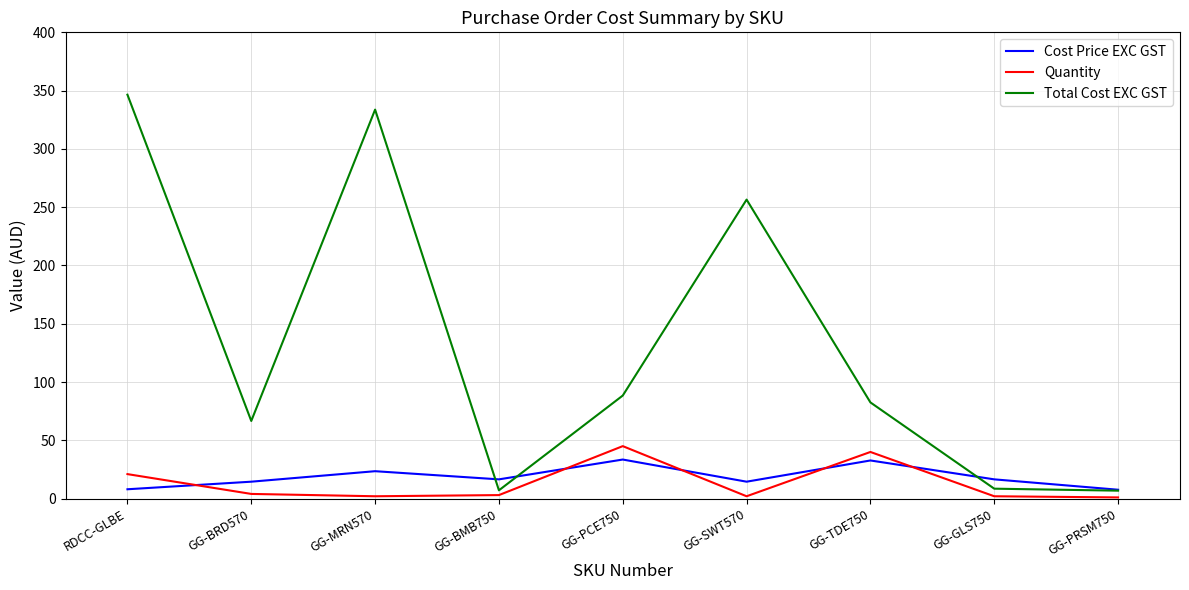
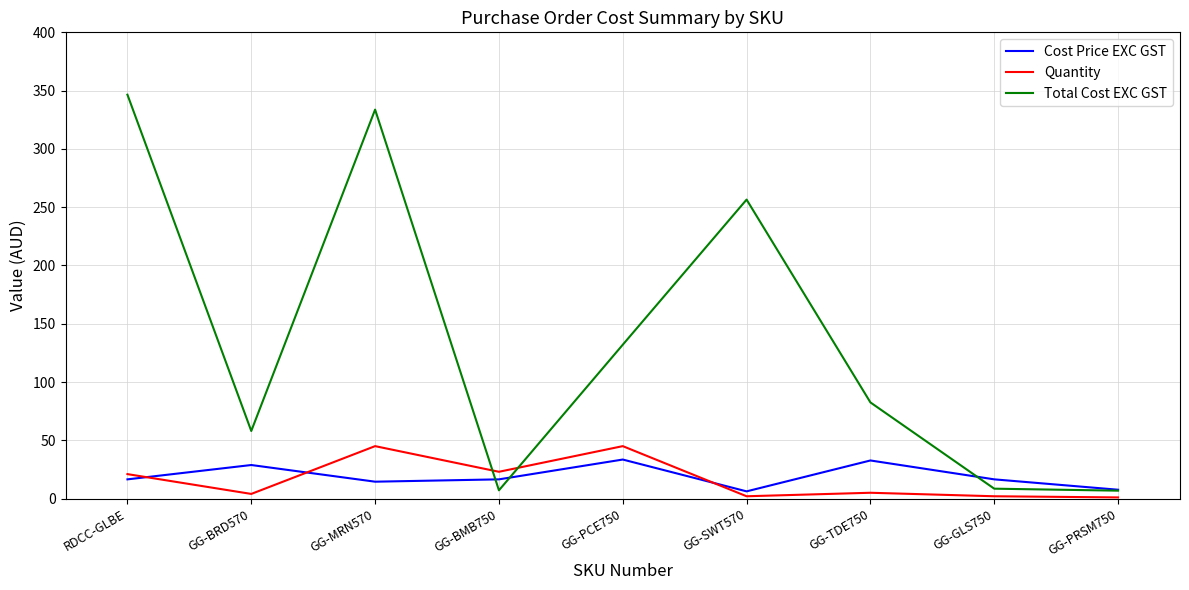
Cost Price EXC GST, RDCC-GLBE: 8 -> 17
Cost Price EXC GST, GG-BRD570: 15 -> 29
Total Cost EXC GST, GG-BRD570: 67 -> 58
Cost Price EXC GST, GG-MRN570: 24 -> 15
Quantity, GG-MRN570: 2 -> 45
Quantity, GG-BMB750: 3 -> 23
Total Cost EXC GST, GG-PCE750: 88 -> 132
Cost Price EXC GST, GG-SWT570: 15 -> 6
Quantity, GG-TDE750: 40 -> 5
